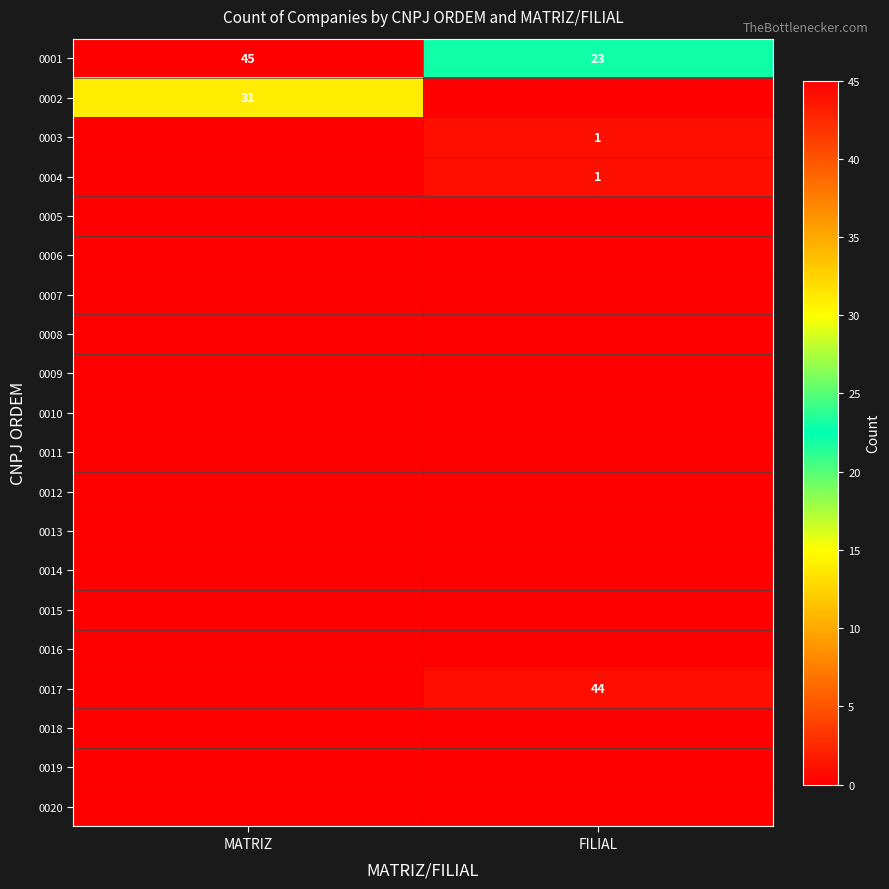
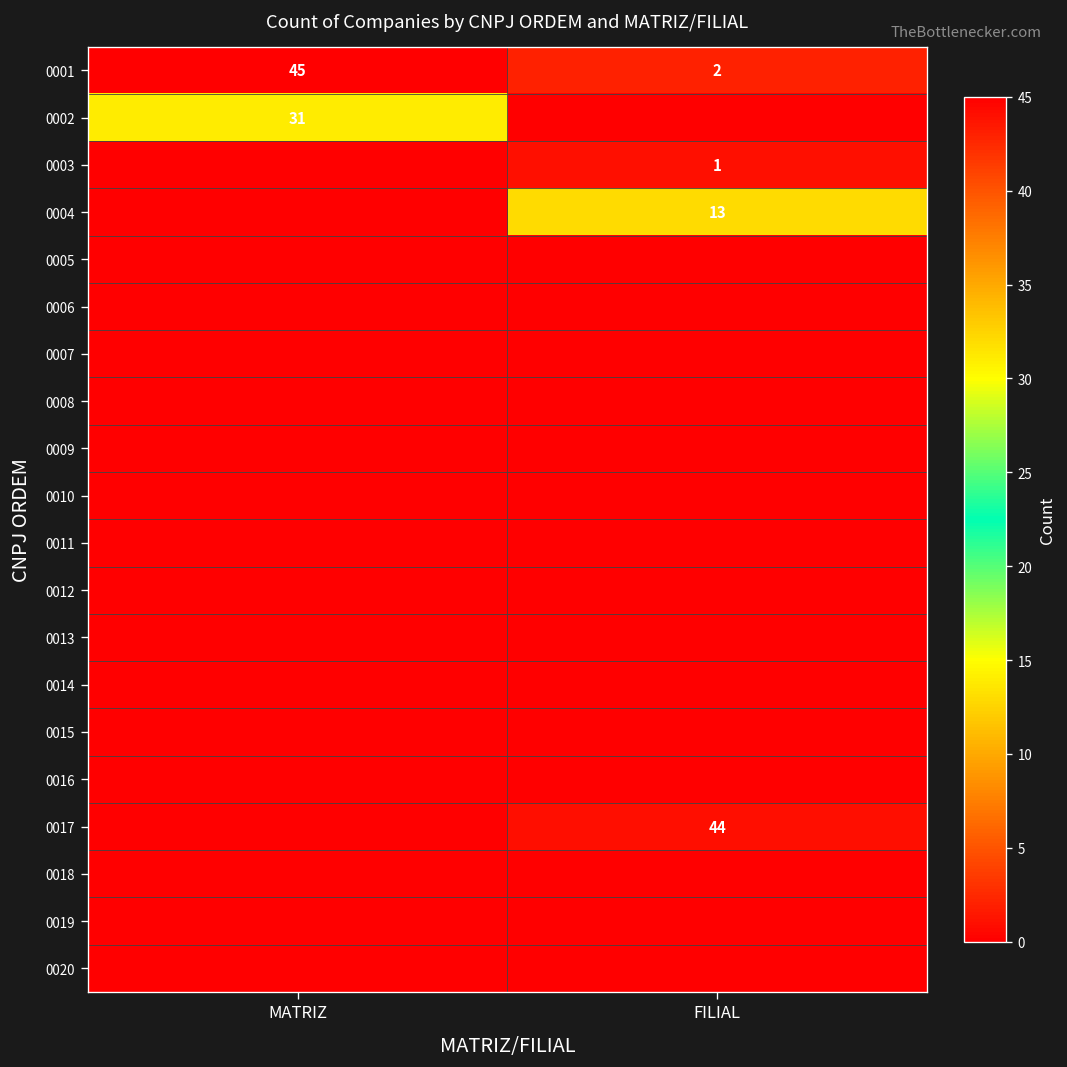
0001, FILIAL: 23 -> 2
0004, FILIAL: 1 -> 13
